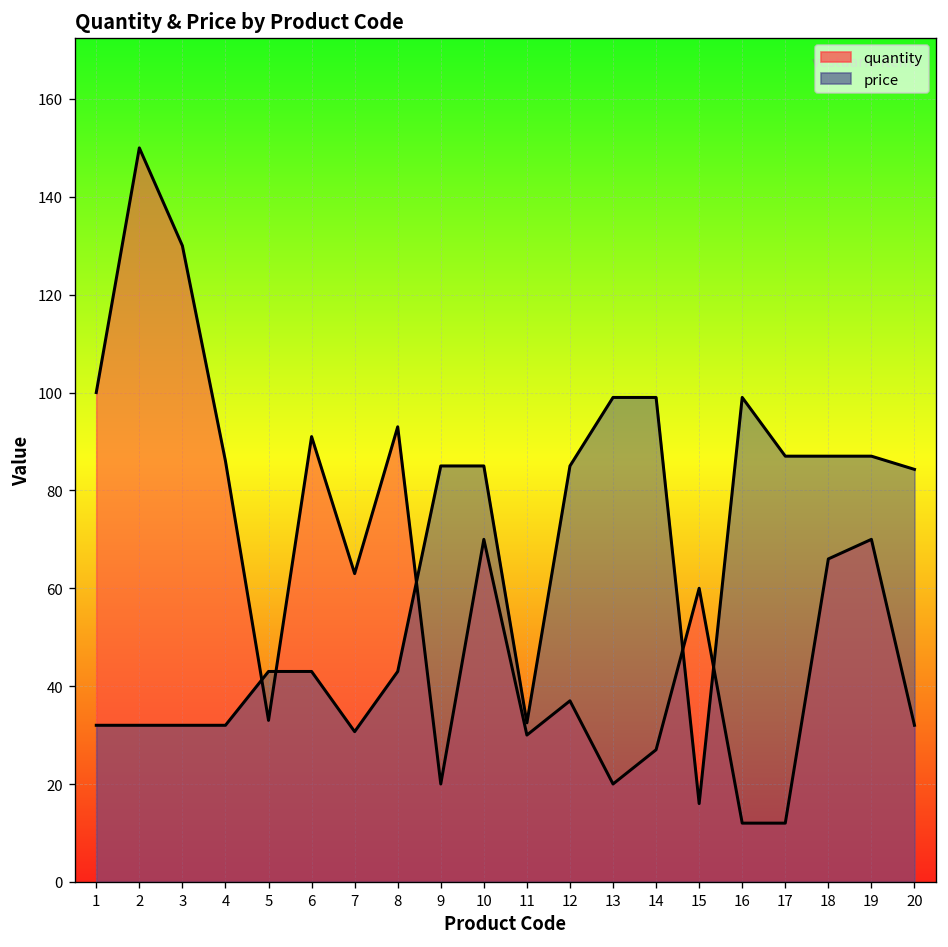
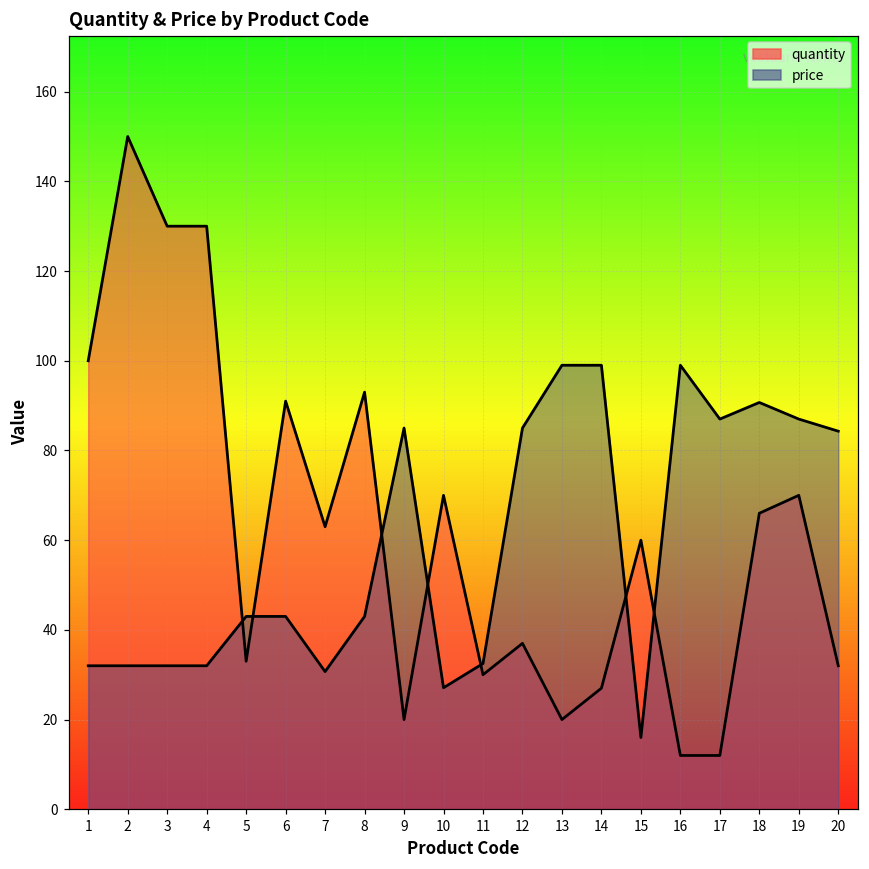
quantity, 4: 86 -> 130
price, 10: 85 -> 27
price, 18: 87 -> 91
